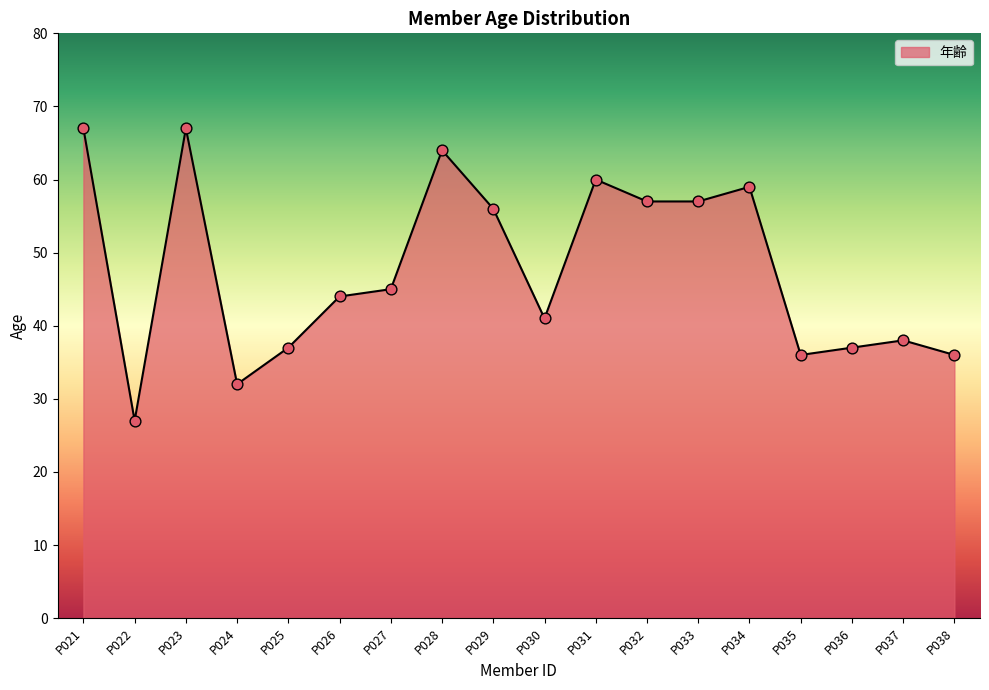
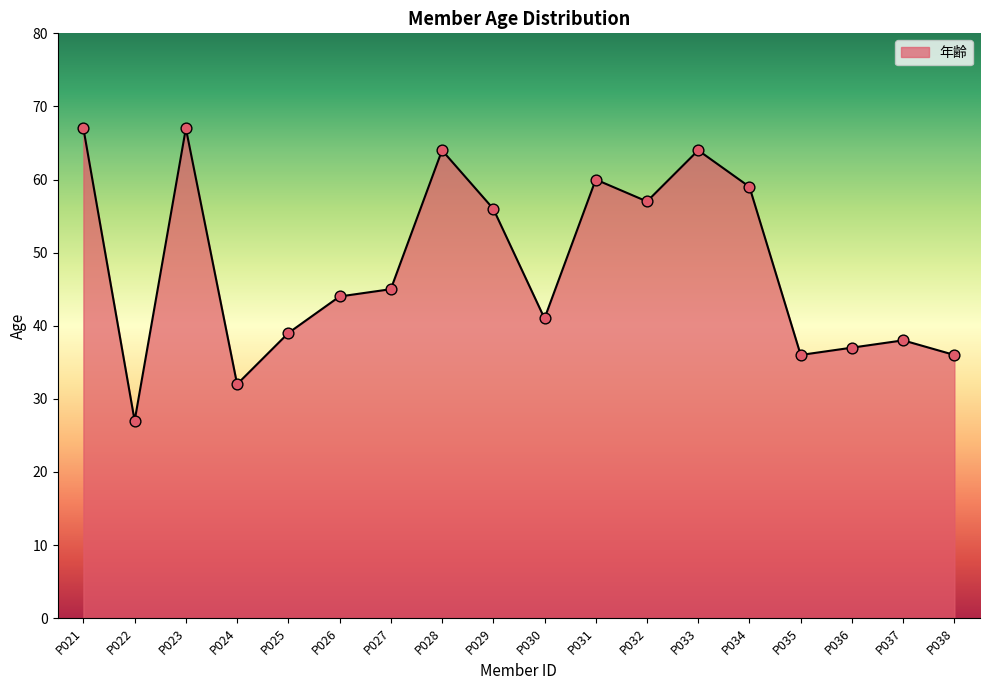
P025: 37 -> 39
P033: 57 -> 64
